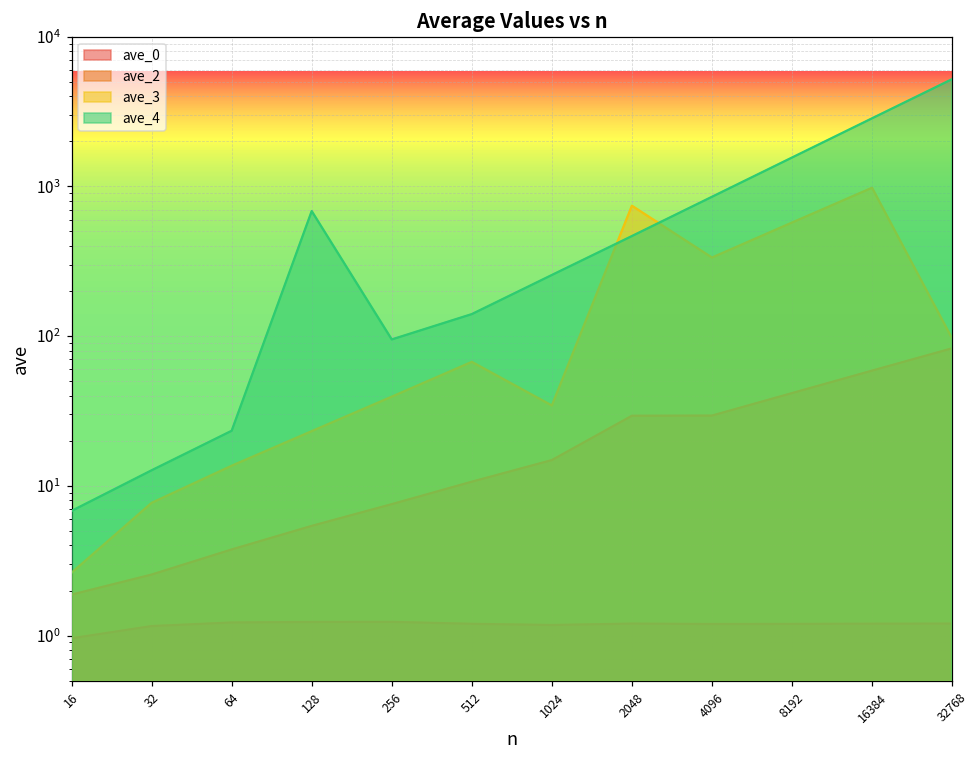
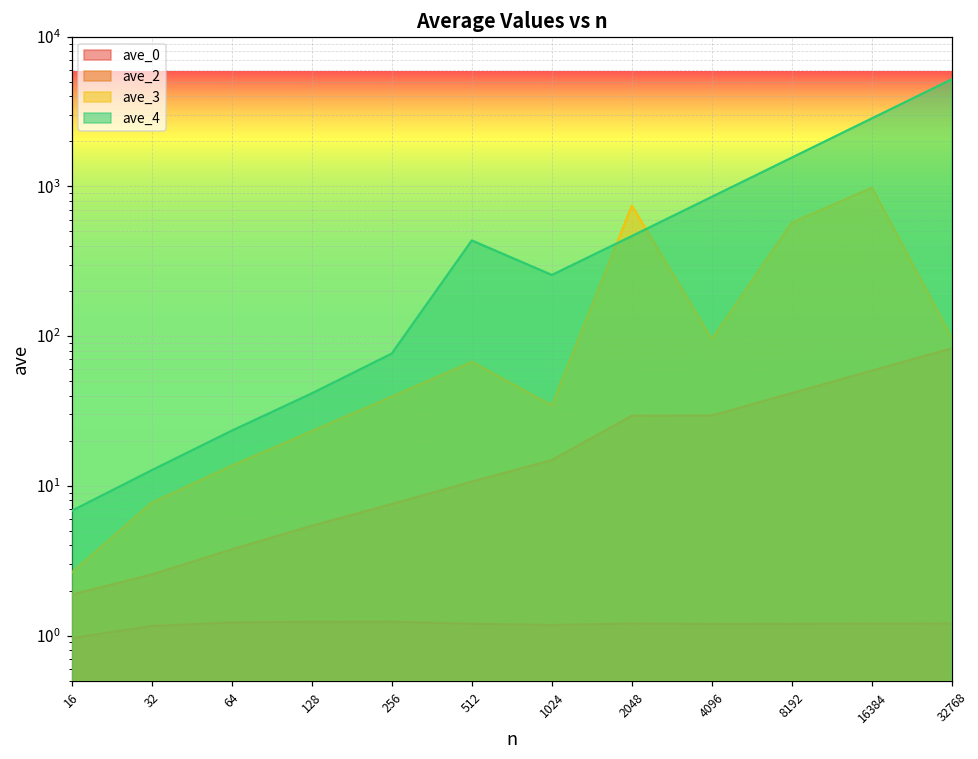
ave_4, 128: 700 -> 41
ave_4, 256: 100 -> 80
ave_4, 512: 140 -> 440
ave_3, 4096: 330 -> 100
